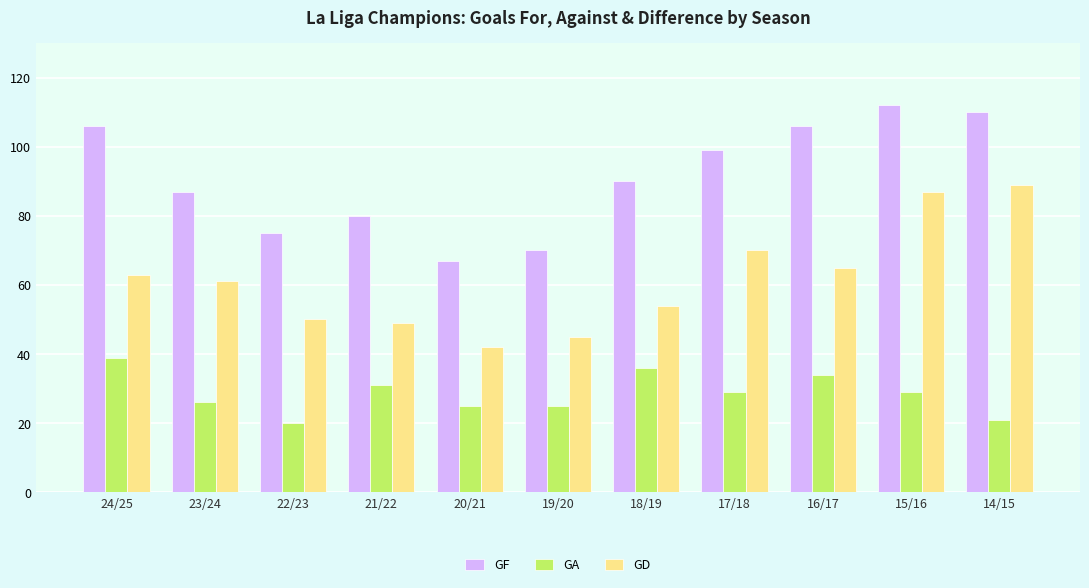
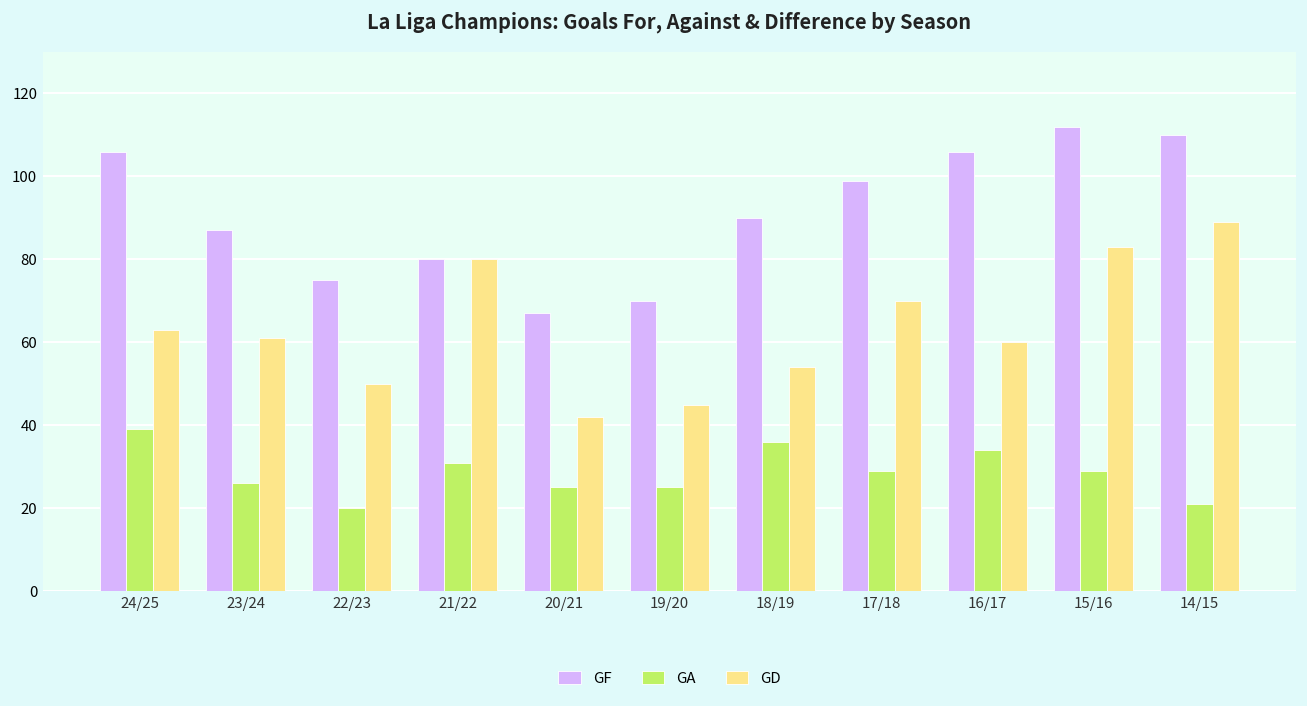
GD, 21/22: 49 -> 80
GD, 16/17: 65 -> 60
GD, 15/16: 87 -> 83
